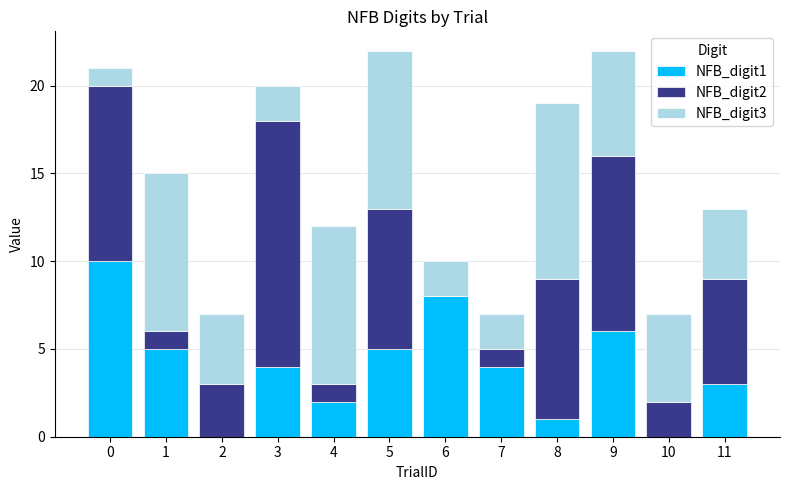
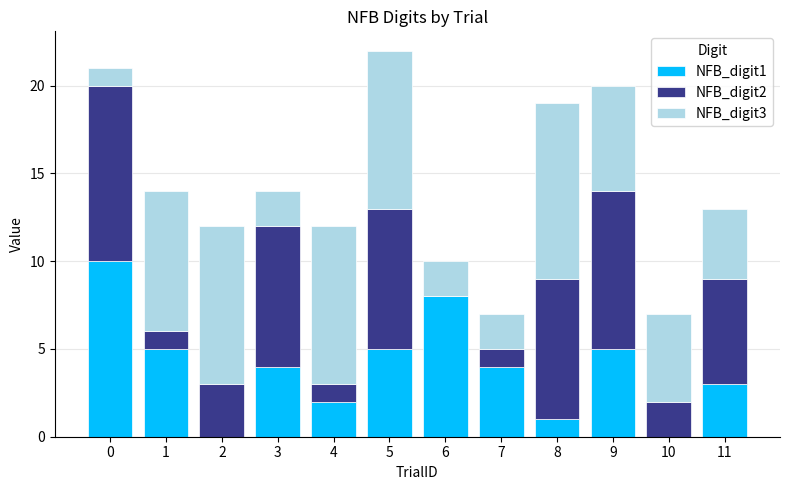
NFB_digit3, 1: 9 -> 8
NFB_digit3, 2: 4 -> 9
NFB_digit2, 3: 14 -> 8
NFB_digit1, 9: 6 -> 5
NFB_digit2, 9: 10 -> 9
